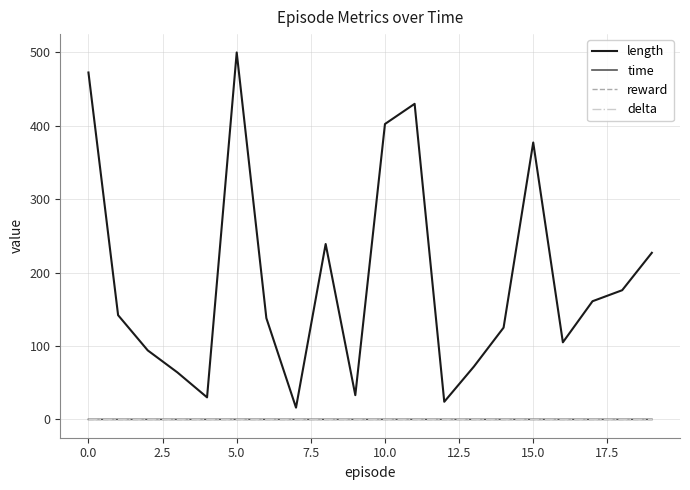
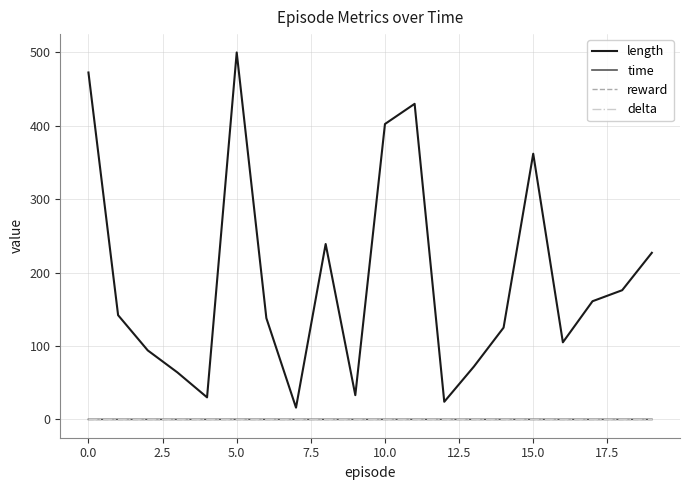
length, 15.0: 380 -> 360
